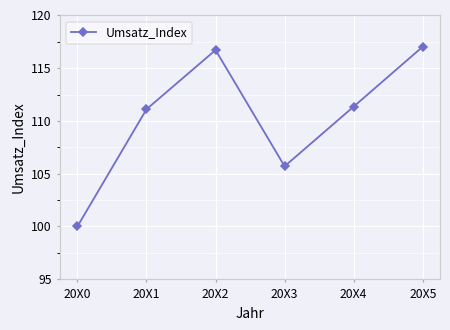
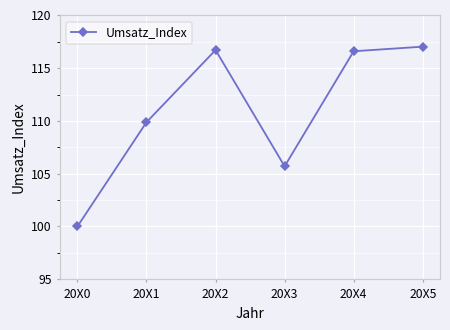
20X1: 111 -> 110
20X4: 111 -> 117
